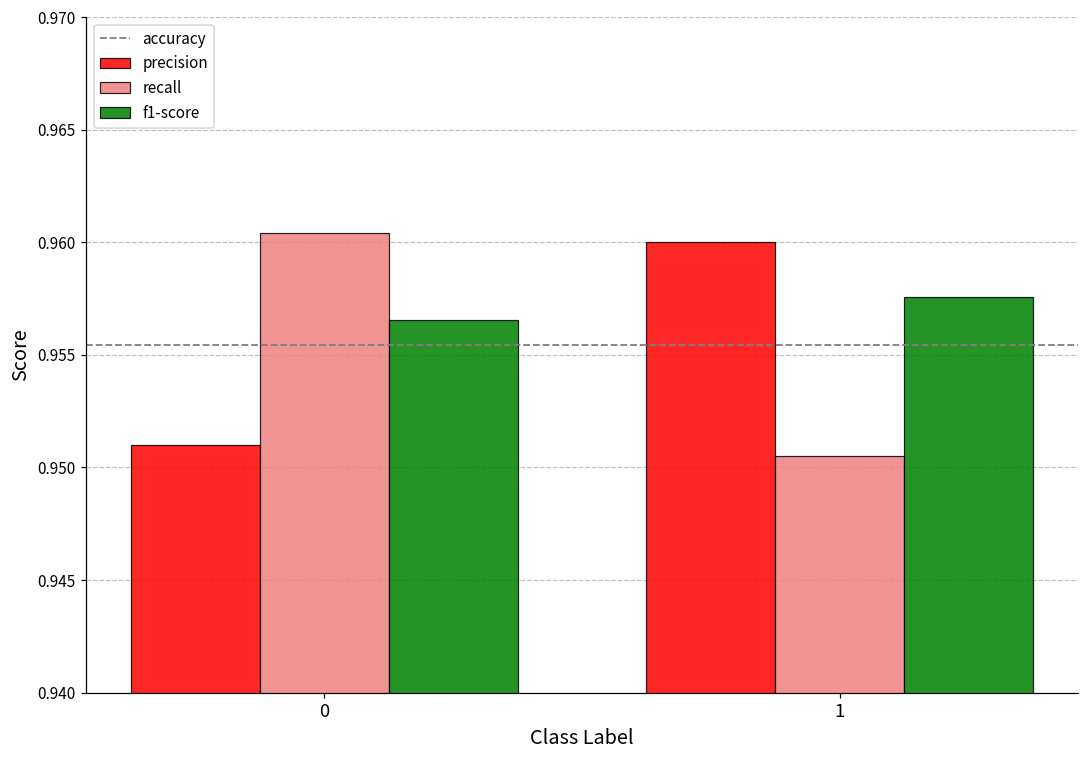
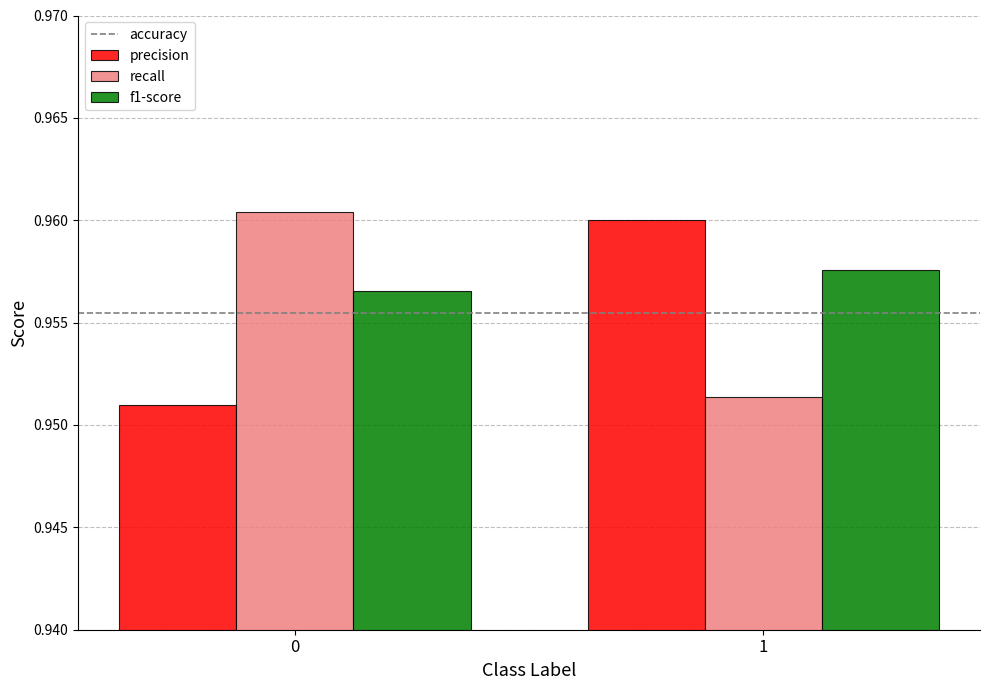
recall, 1: 0.9505 -> 0.9513
